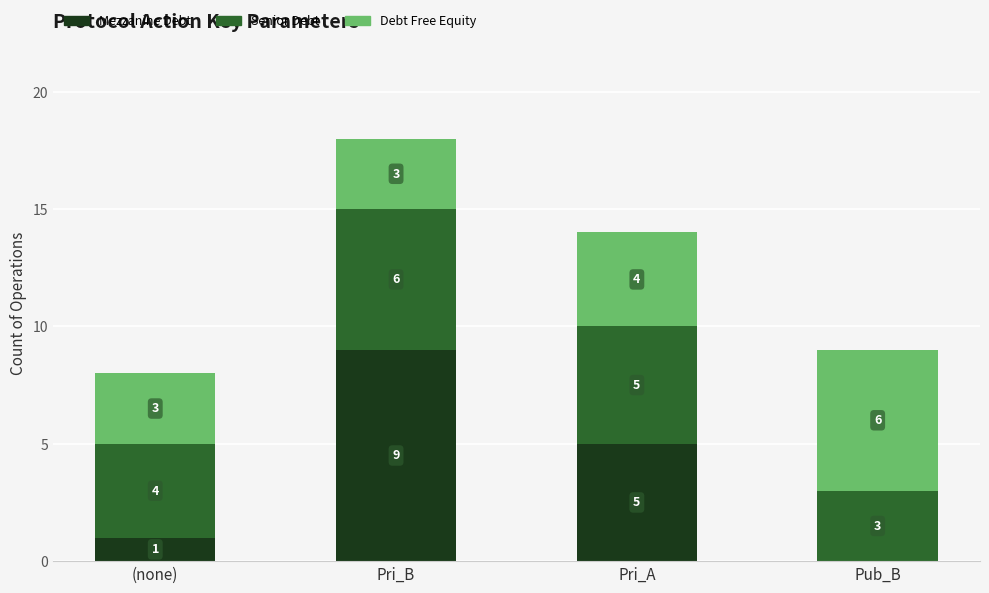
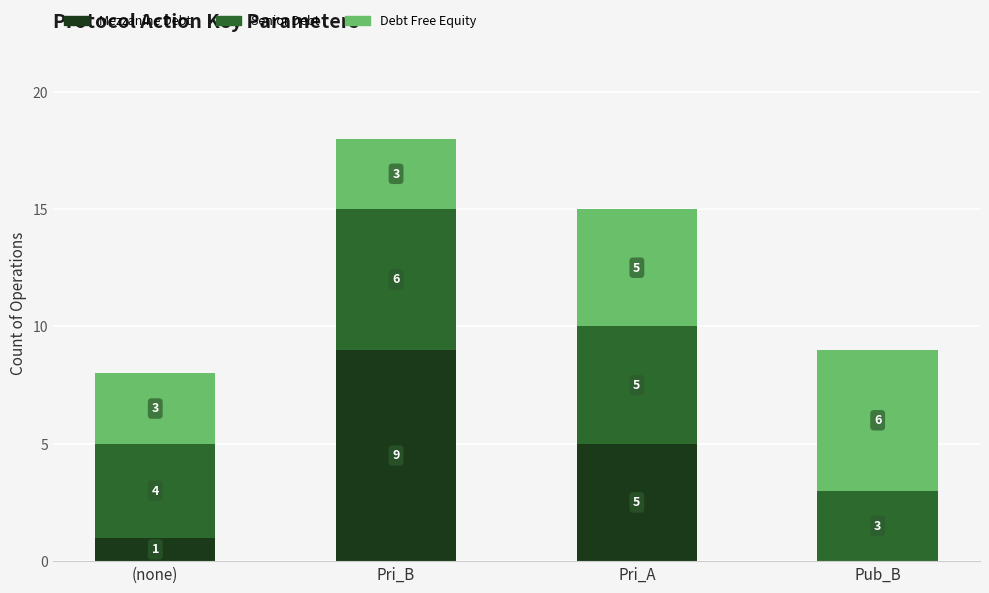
Debt Free Equity, Pri_A: 4 -> 5
